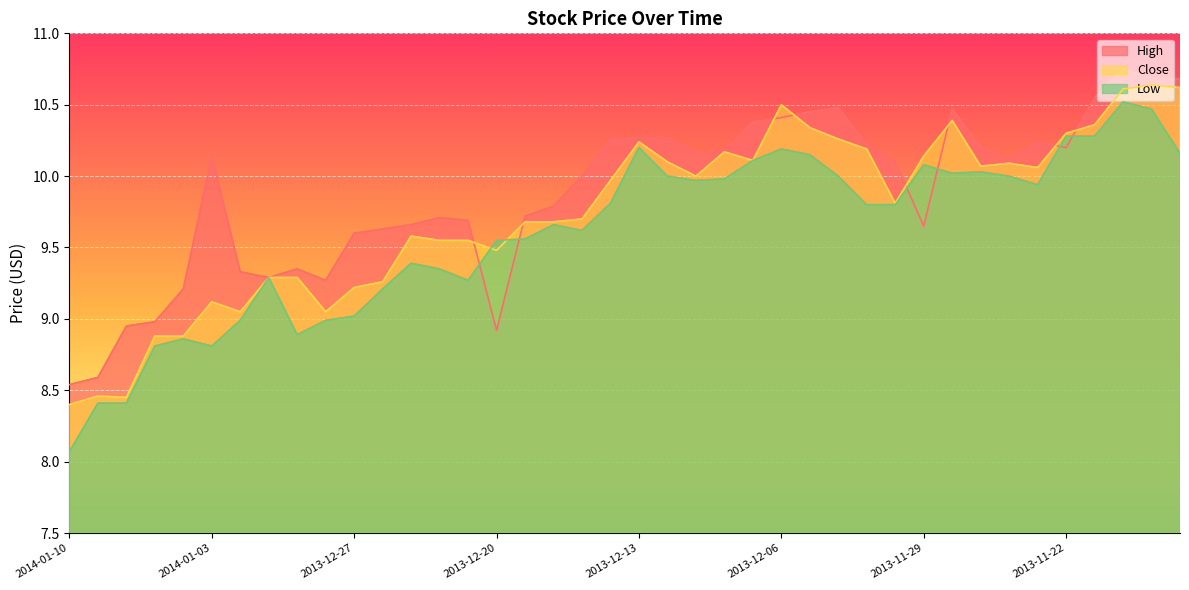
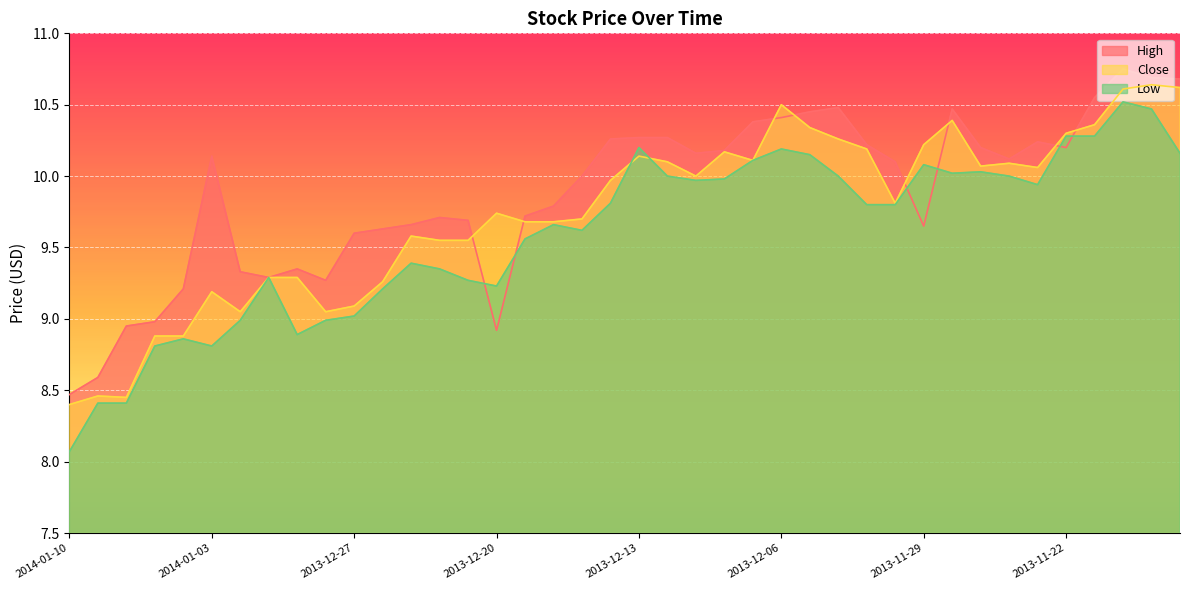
High, 2014-01-10: 8.54 -> 8.47
Close, 2014-01-03: 9.12 -> 9.19
Close, 2013-12-27: 9.22 -> 9.09
Close, 2013-12-20: 9.48 -> 9.74
Low, 2013-12-20: 9.55 -> 9.23
Close, 2013-12-13: 10.24 -> 10.14
Close, 2013-11-29: 10.14 -> 10.22
